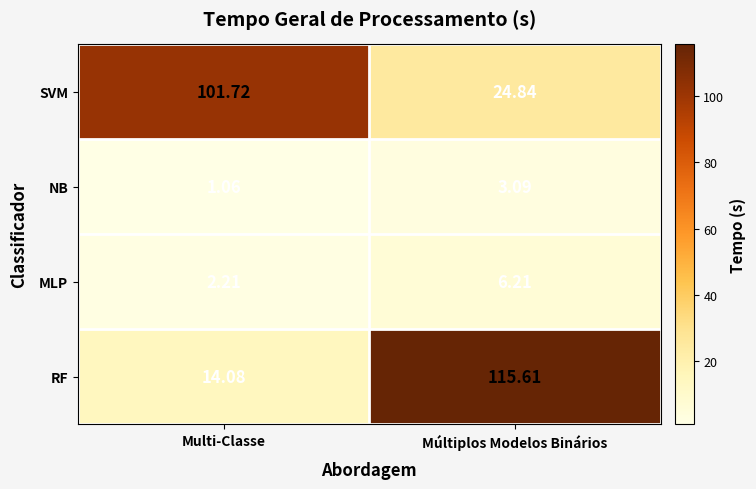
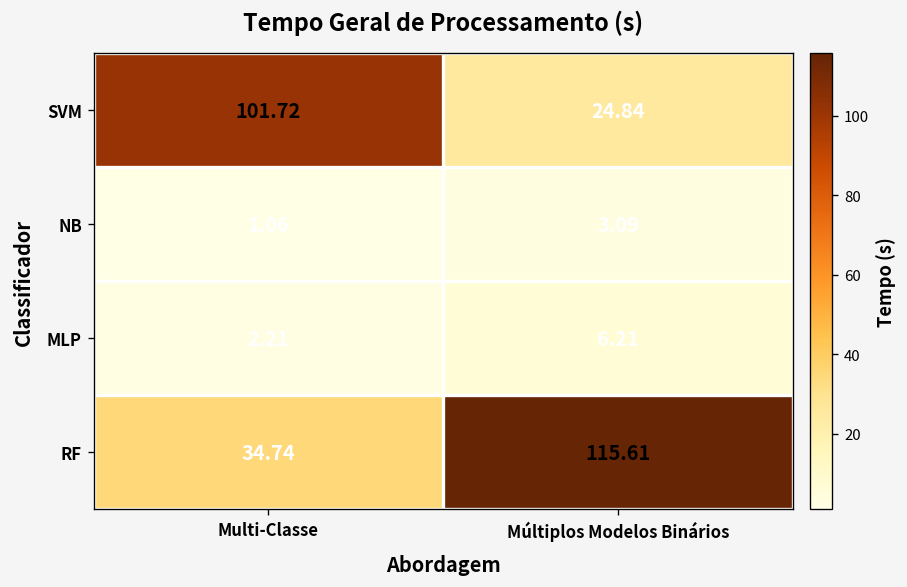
RF, Multi-Classe: 14.08 -> 34.74
